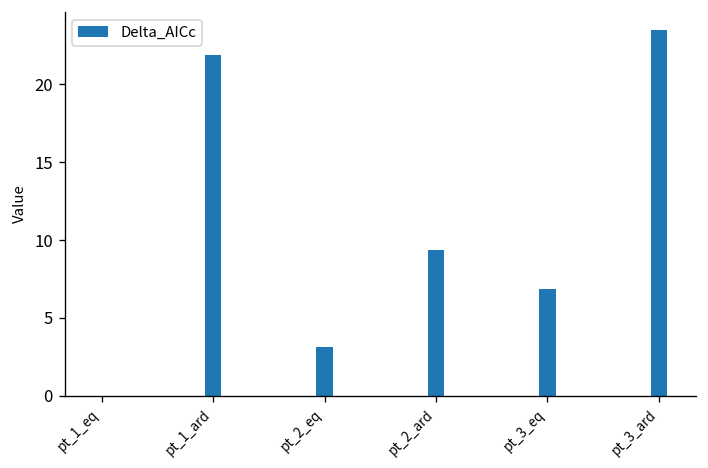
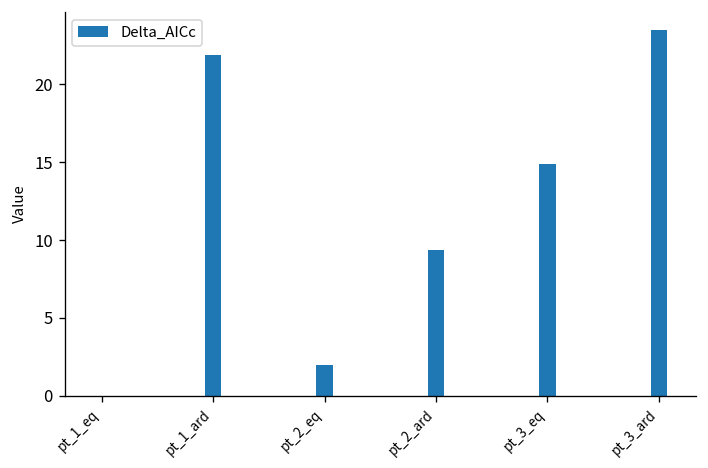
pt_2_eq: 3.1 -> 2.0
pt_3_eq: 6.9 -> 14.9
